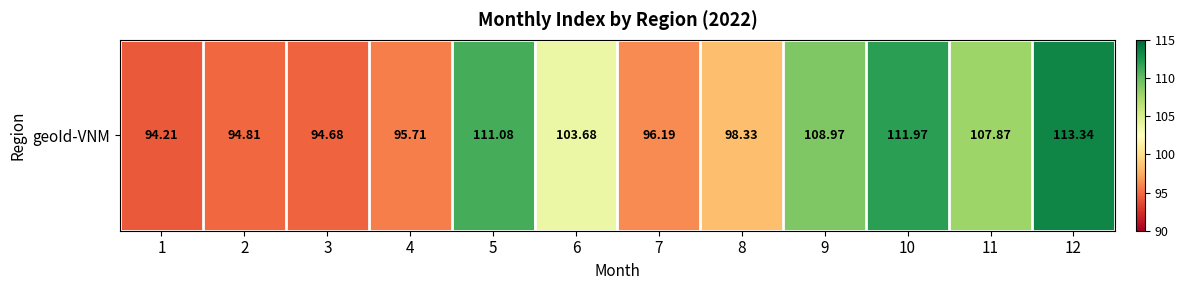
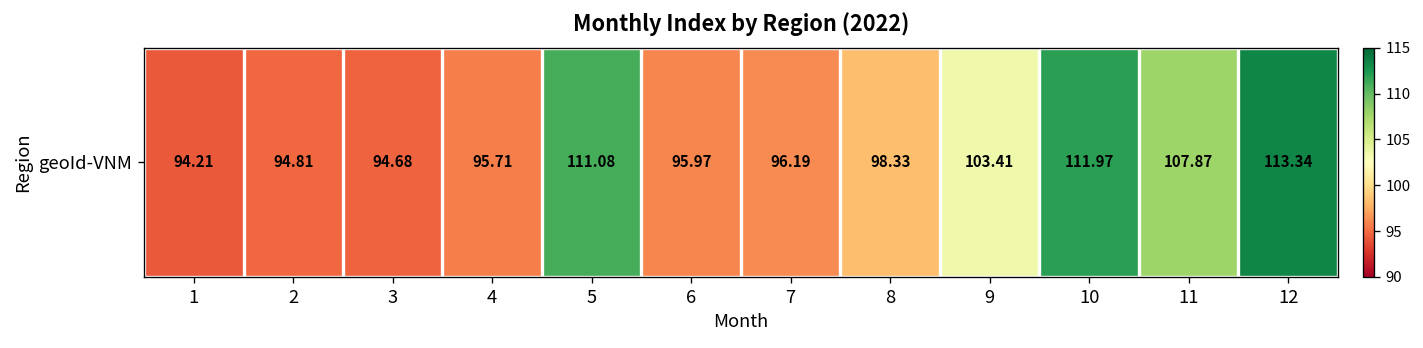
geoId-VNM, 6: 103.68 -> 95.97
geoId-VNM, 9: 108.97 -> 103.41
